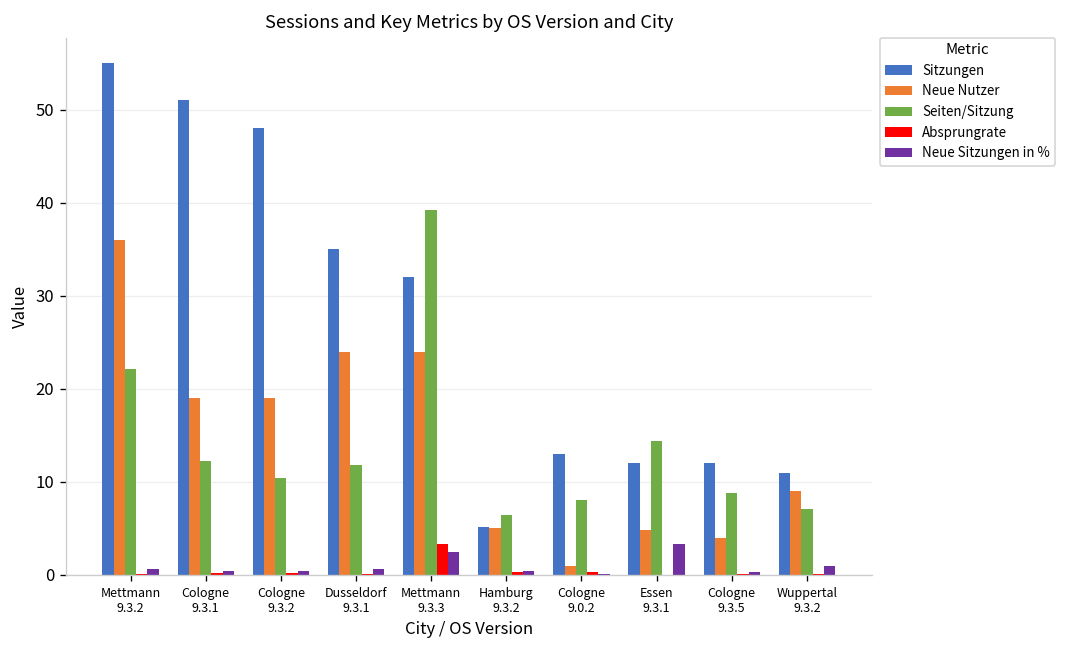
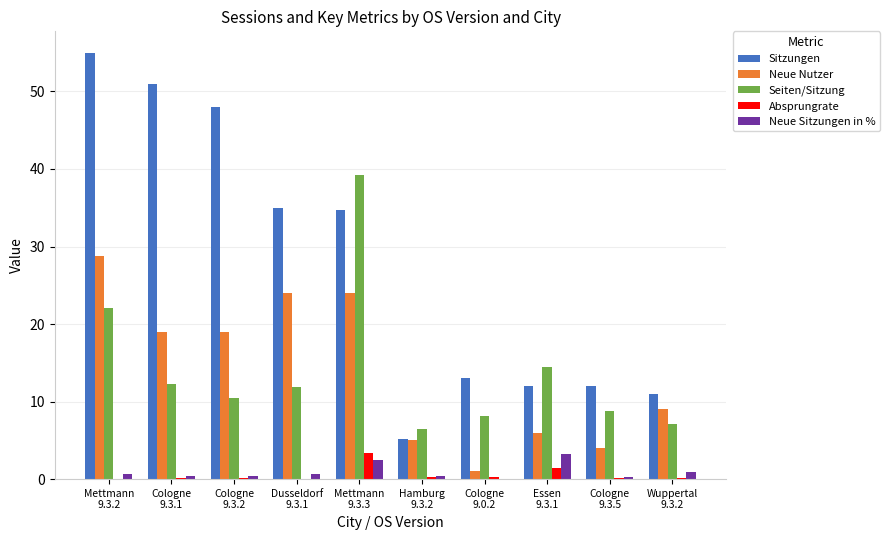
Neue Nutzer, Mettmann 9.3.2: 36 -> 29
Sitzungen, Mettmann 9.3.3: 32 -> 35
Neue Nutzer, Essen 9.3.1: 5 -> 6
Absprungrate, Essen 9.3.1: 0 -> 1
